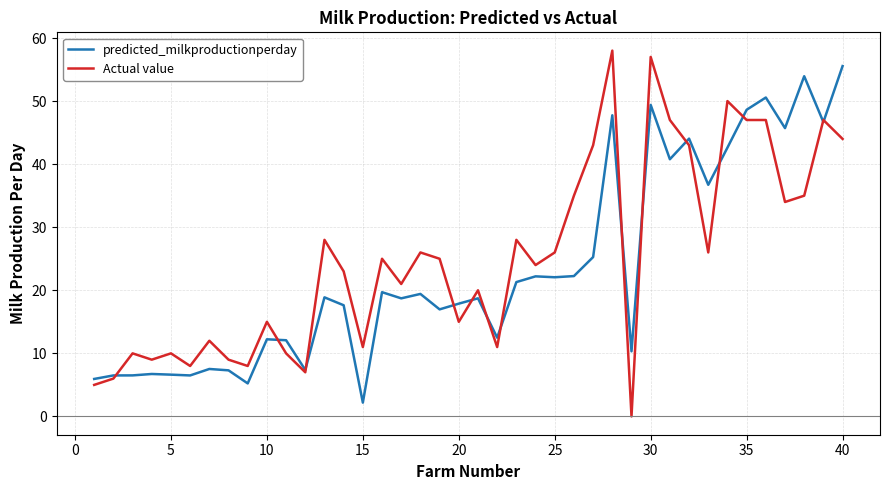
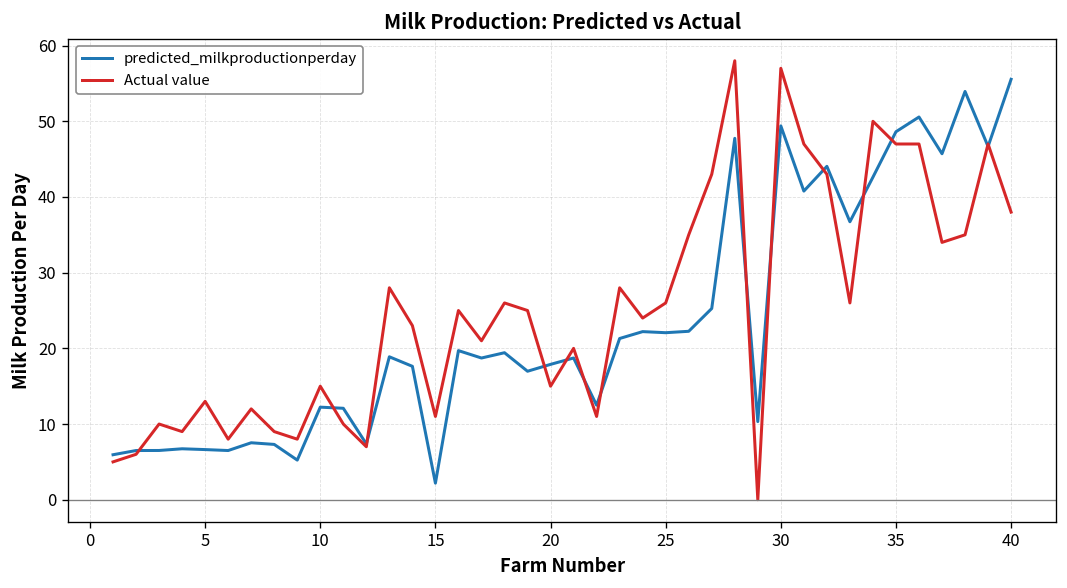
Actual value, 5: 10 -> 13
Actual value, 40: 44 -> 38
